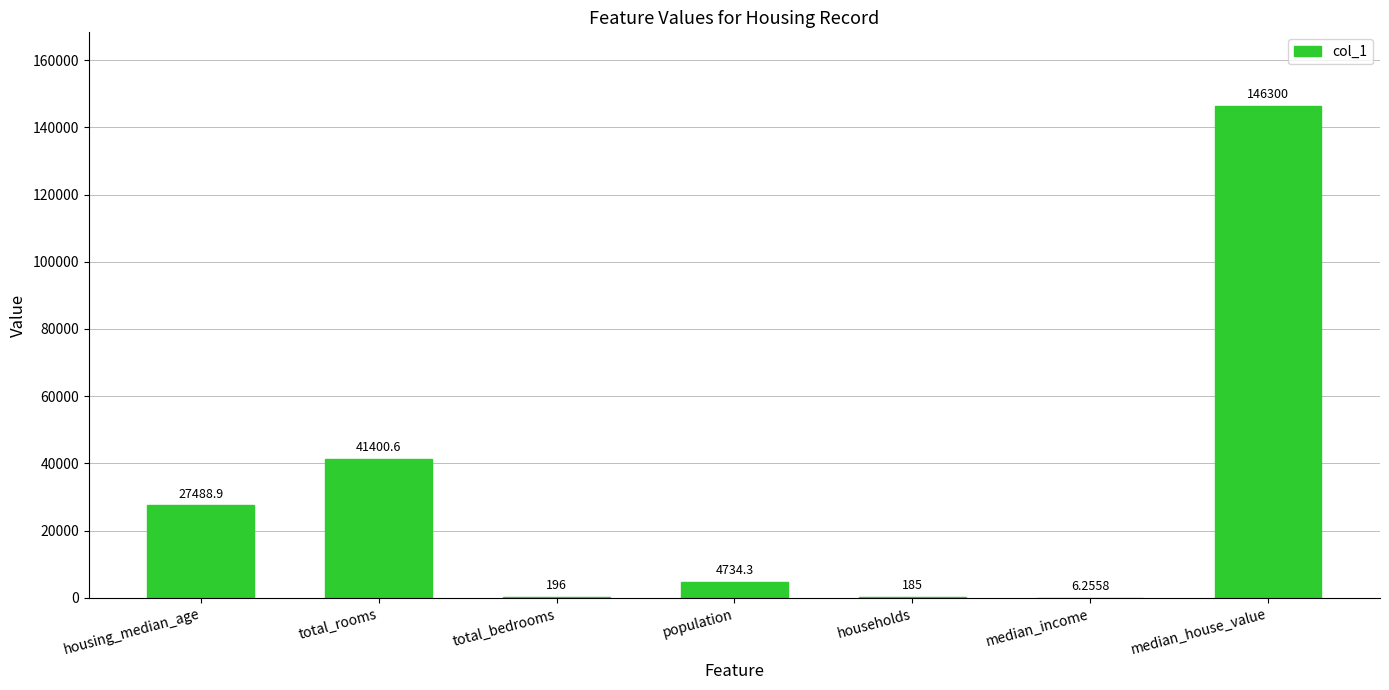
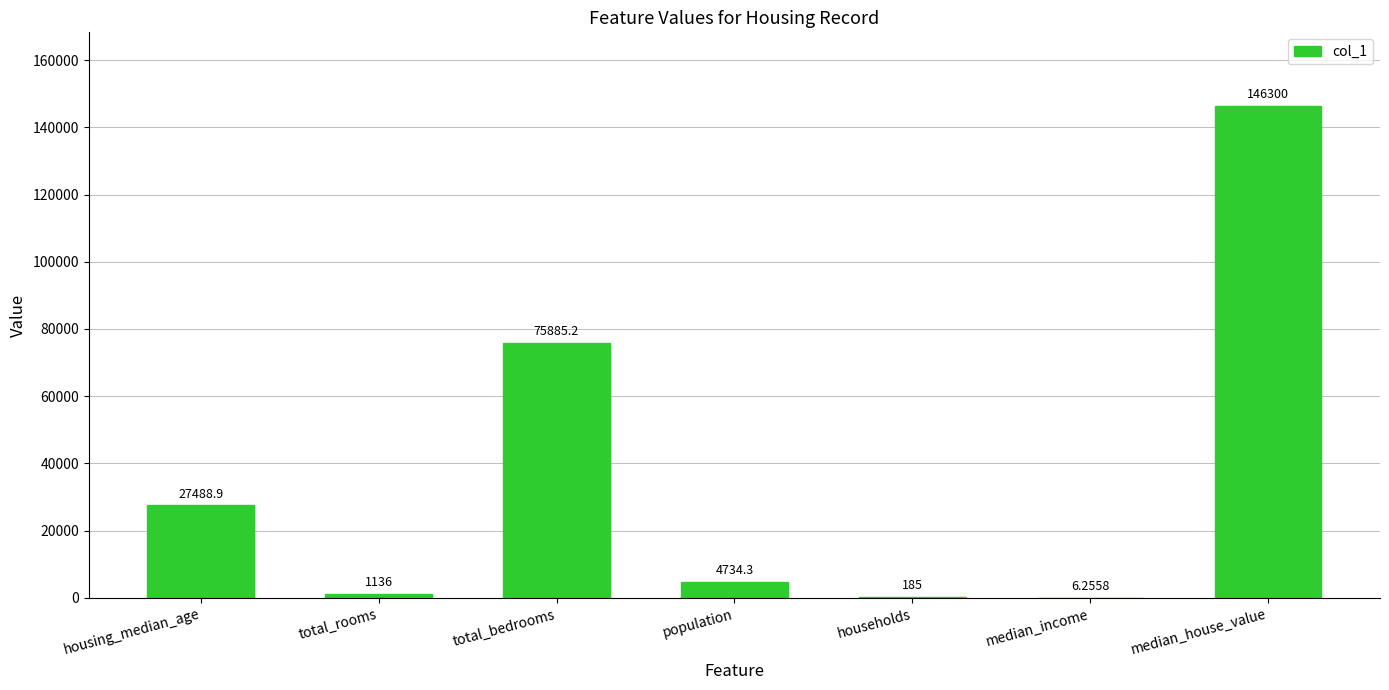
total_rooms: 41400.6 -> 1136
total_bedrooms: 196 -> 75885.2
